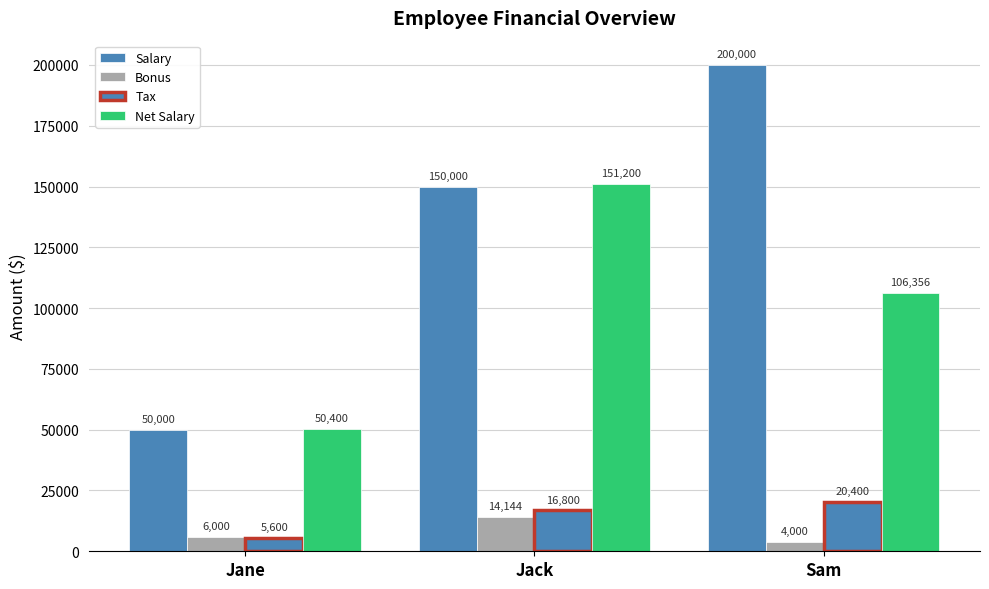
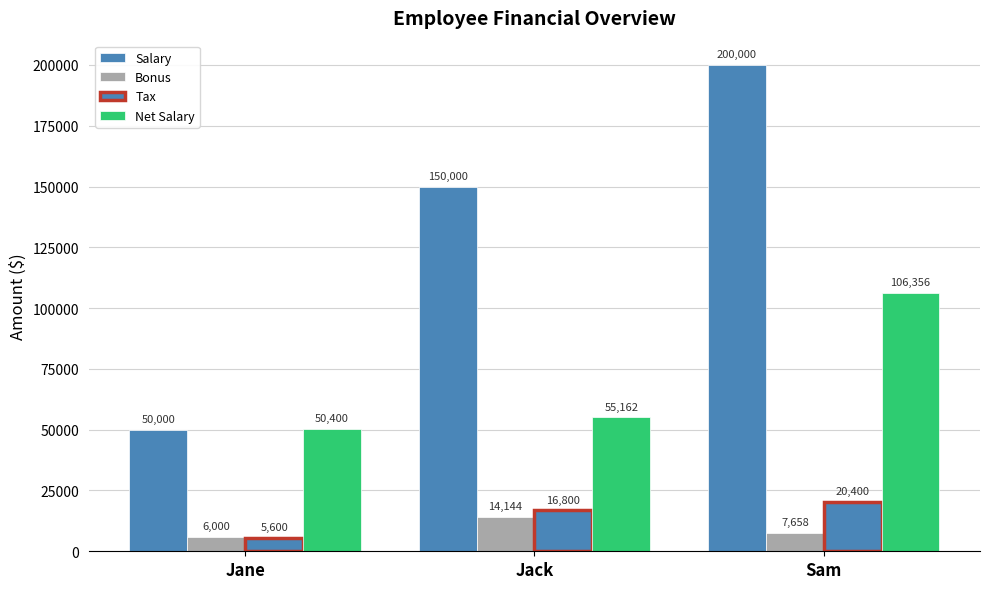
Net Salary, Jack: 151,200 -> 55,162
Bonus, Sam: 4,000 -> 7,658
